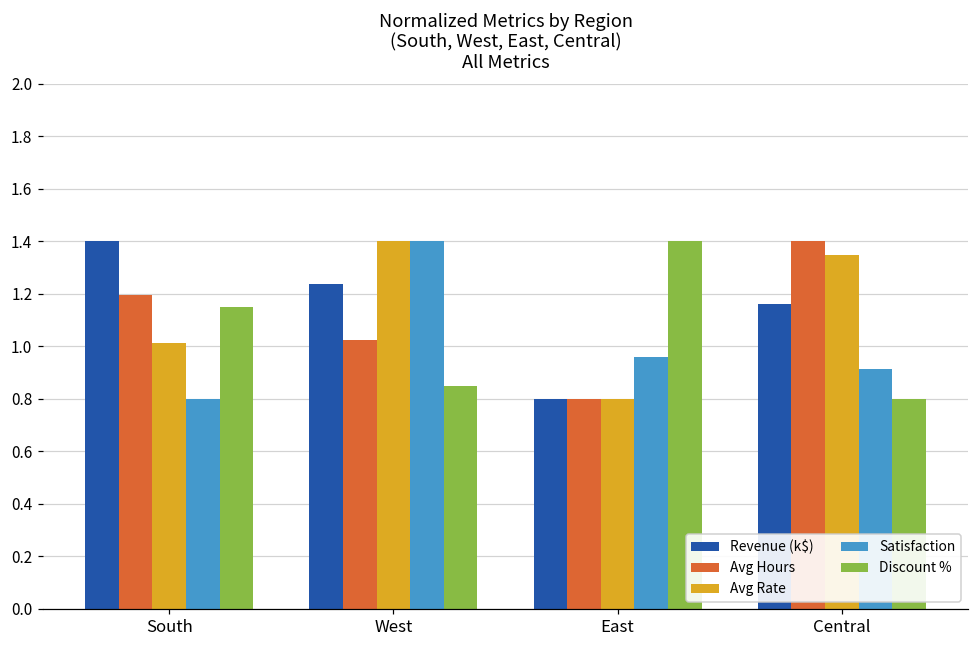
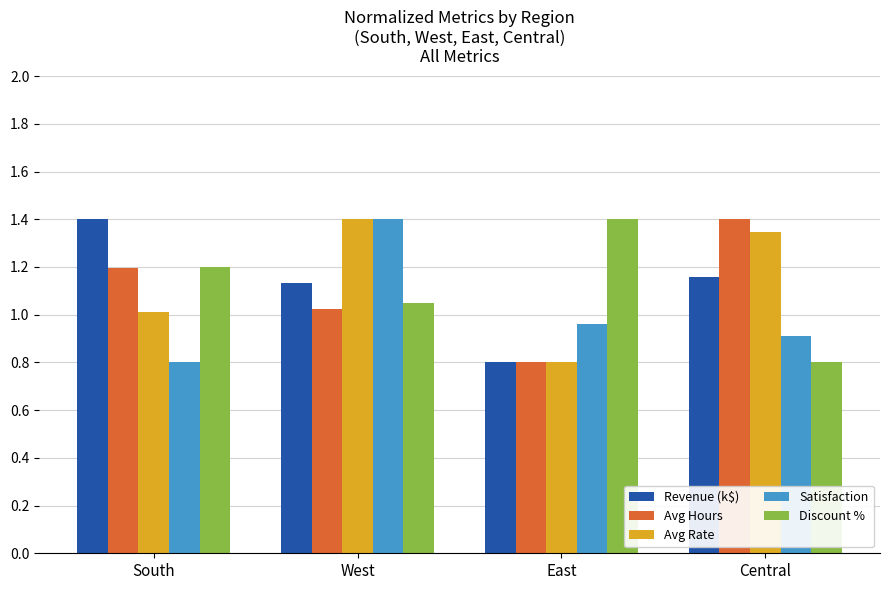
Discount %, South: 1.15 -> 1.20
Revenue (k$), West: 1.24 -> 1.13
Discount %, West: 0.85 -> 1.05
